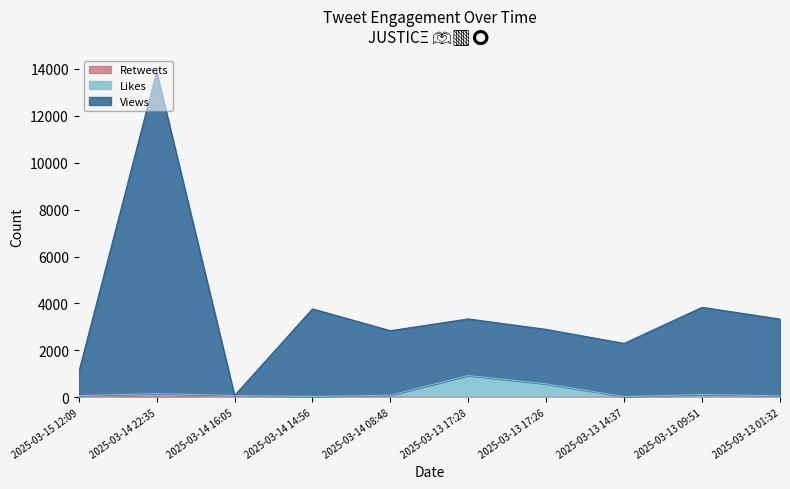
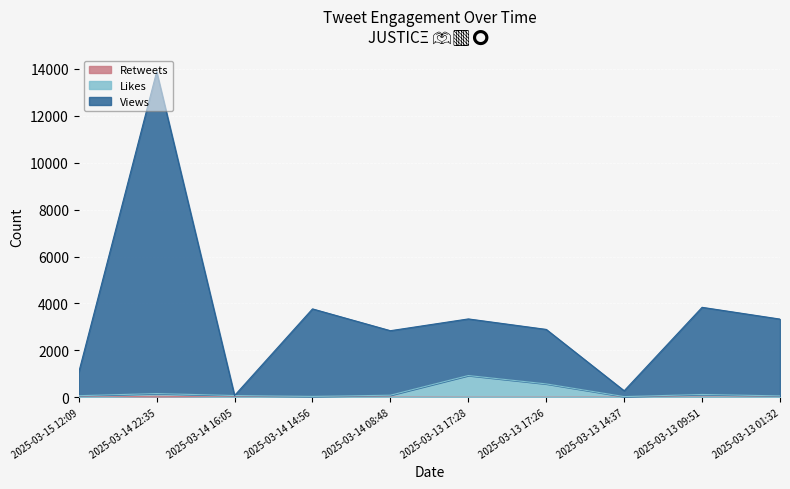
Views, 2025-03-13 14:37: 2300 -> 200
